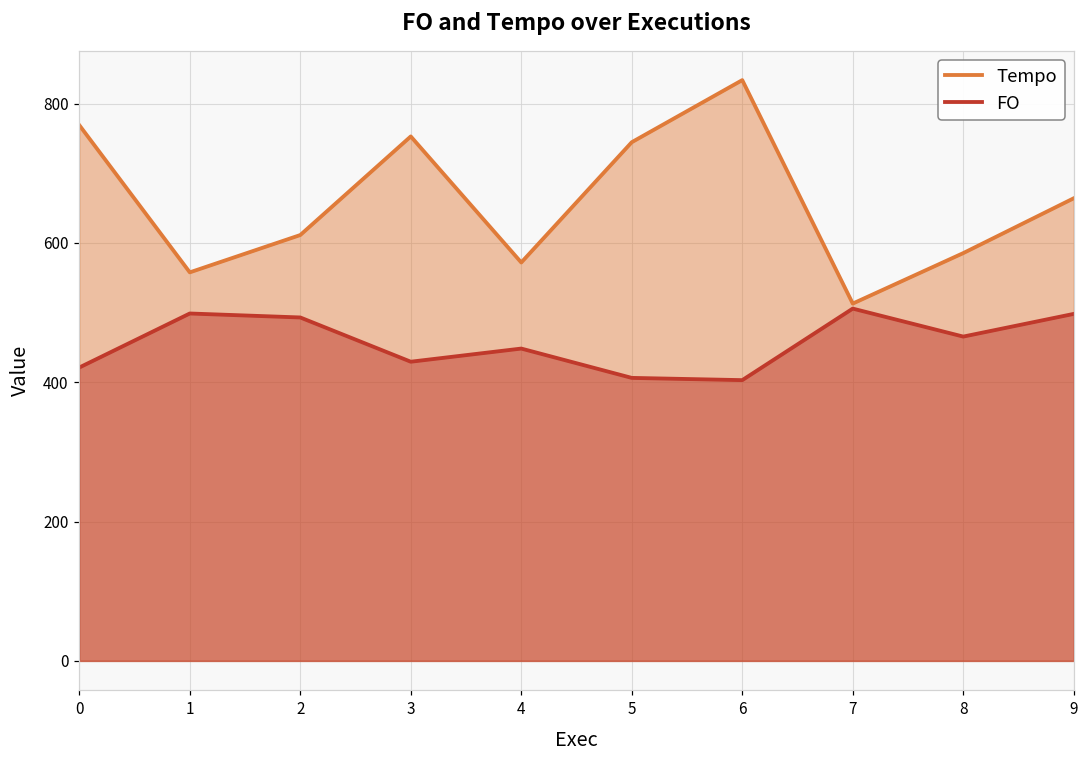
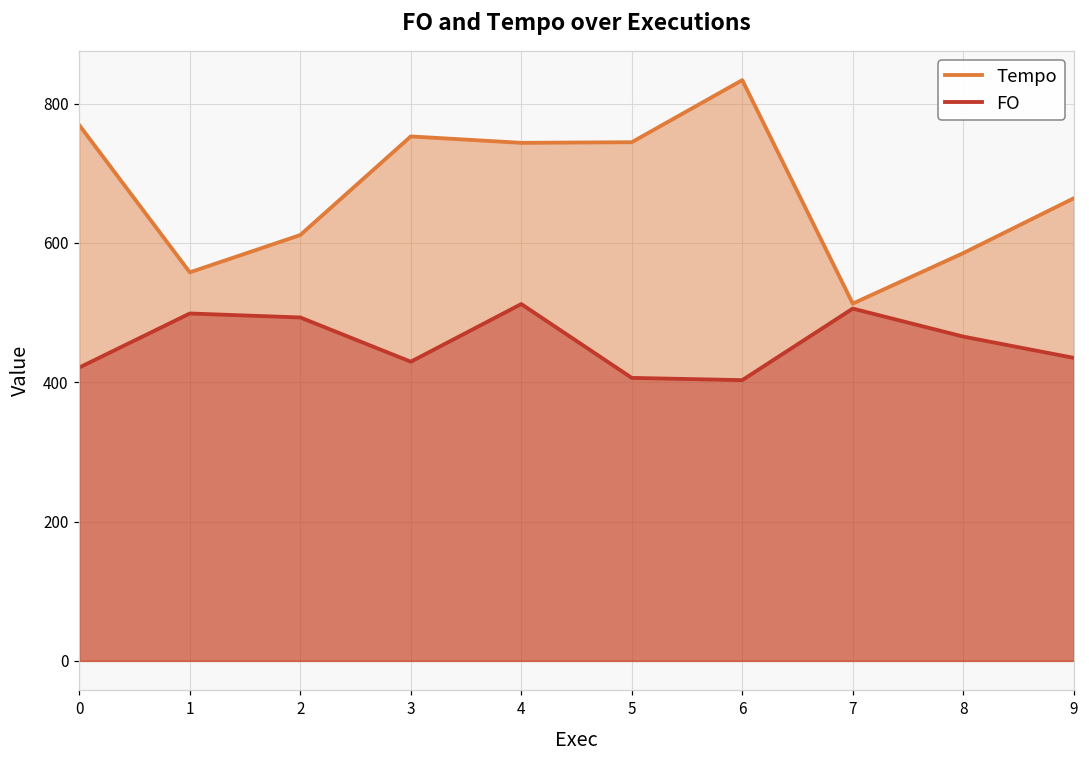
Tempo, 4: 570 -> 740
FO, 4: 450 -> 510
FO, 9: 500 -> 430
